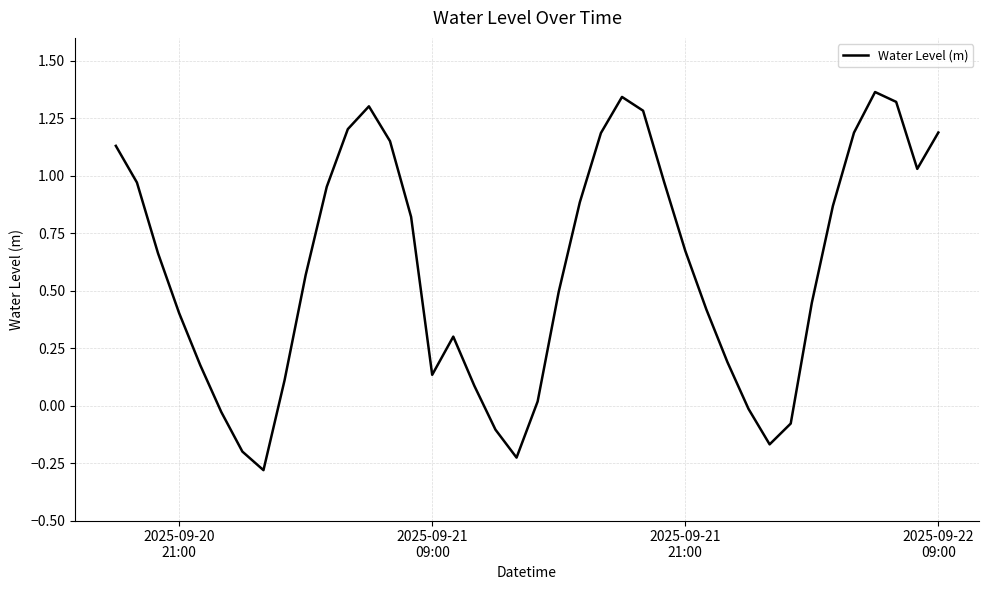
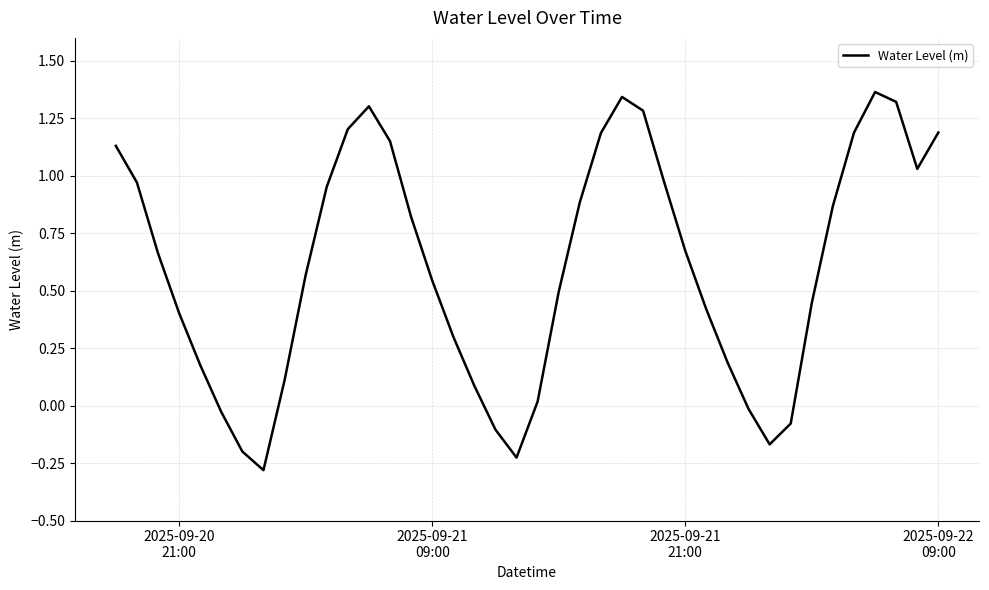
2025-09-21 09:00: 0.13 -> 0.54
